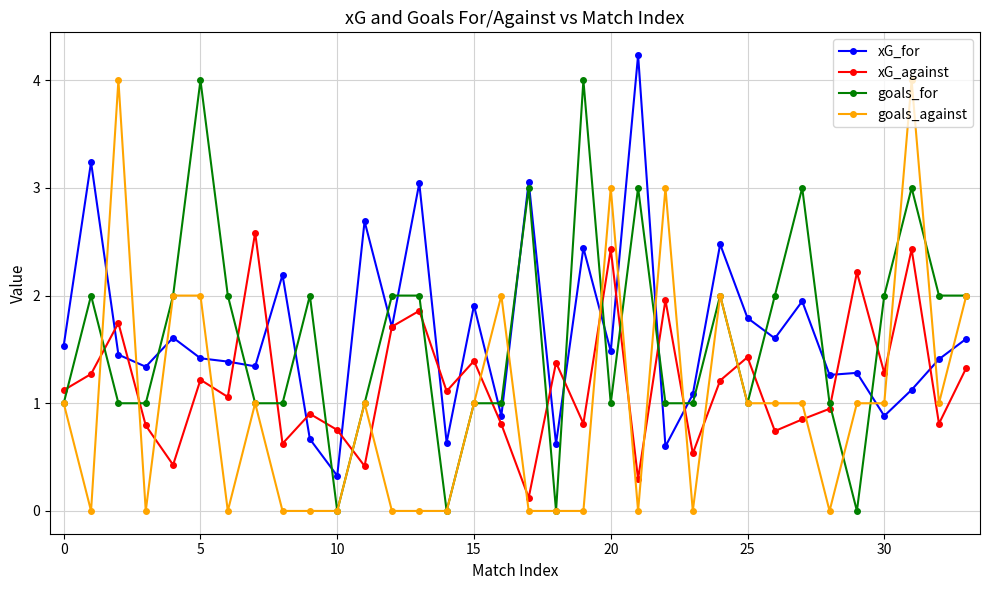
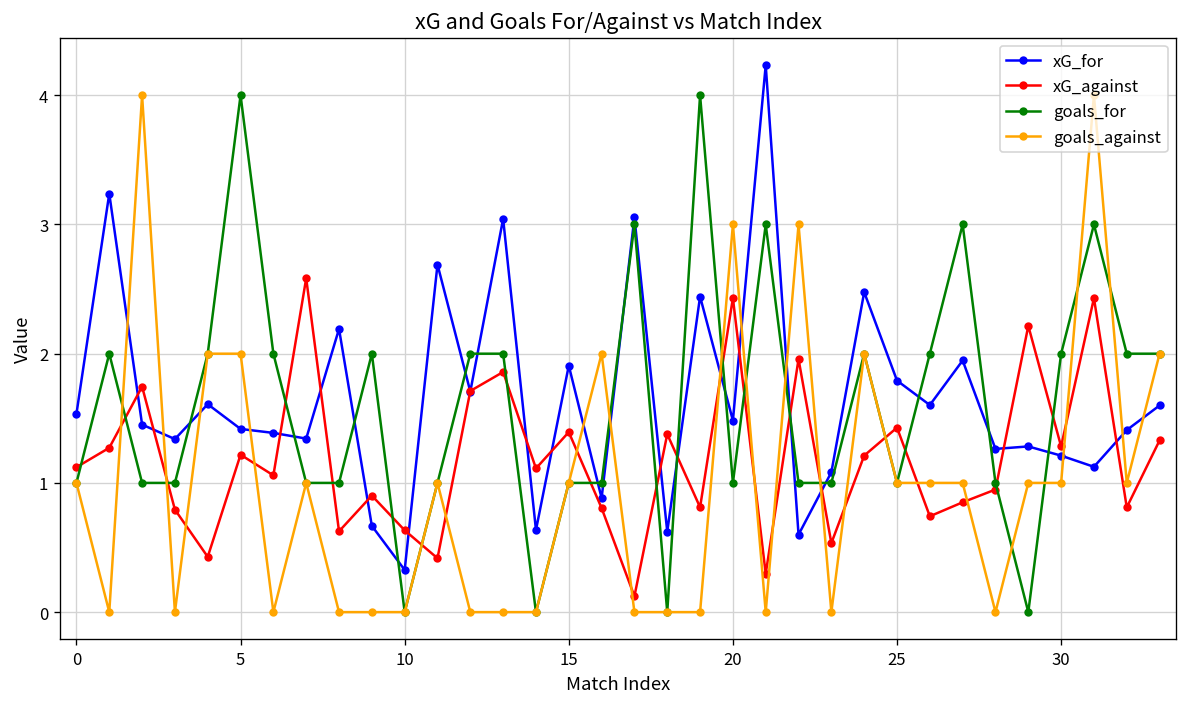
xG_against, 10: 0.75 -> 0.63
xG_for, 30: 0.88 -> 1.21
